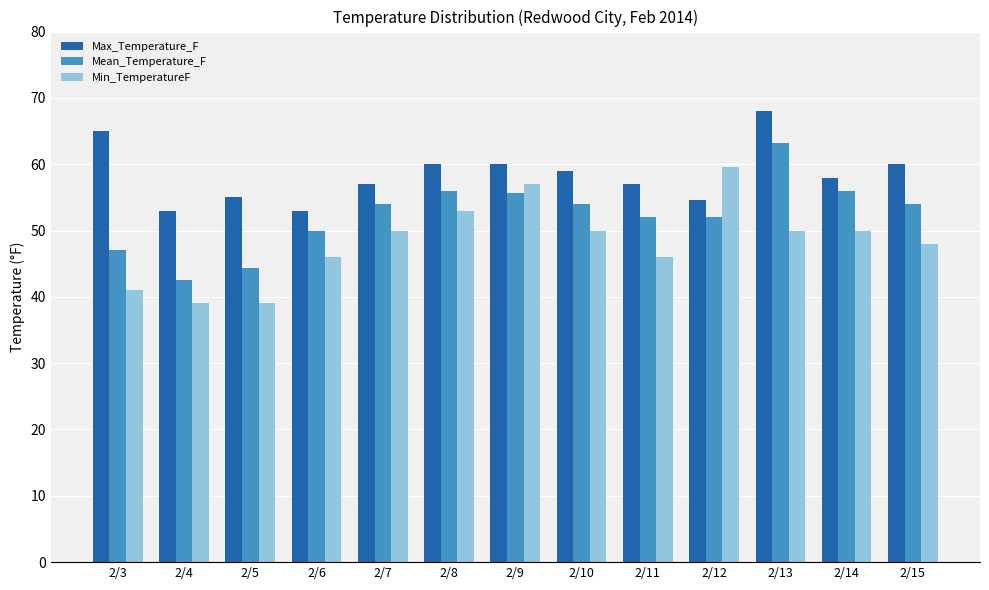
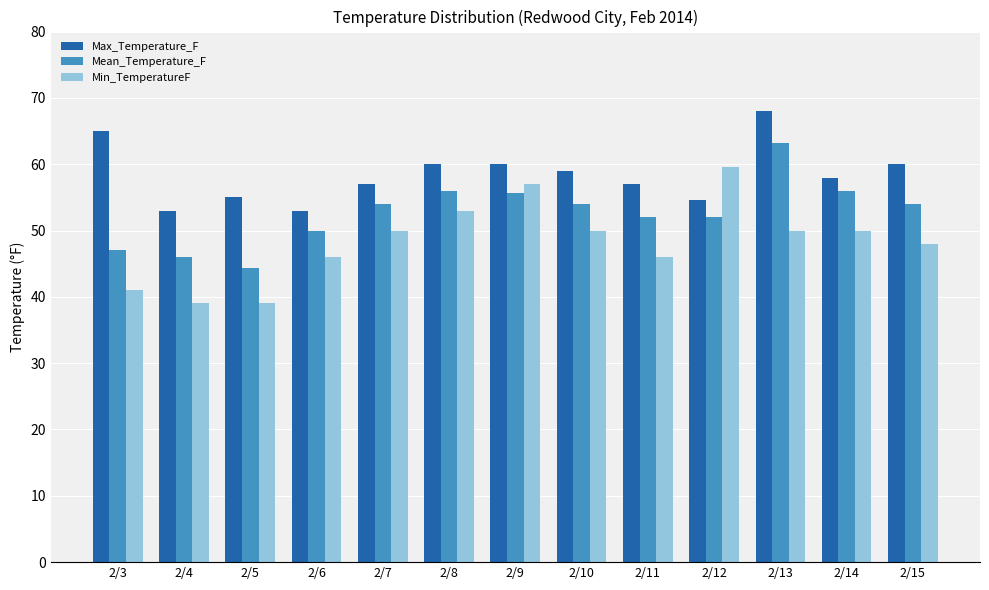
Mean_Temperature_F, 2/4: 43 -> 46
